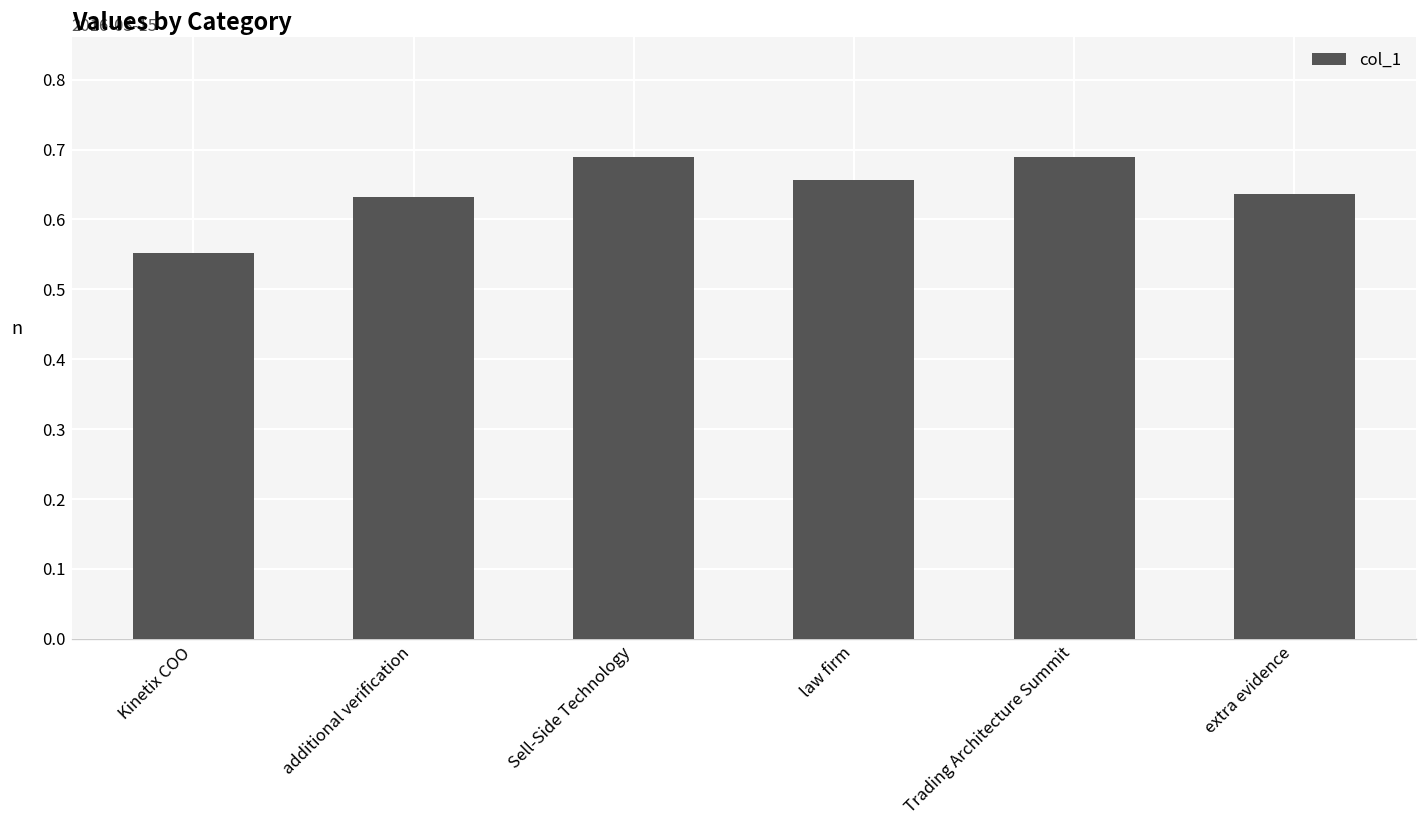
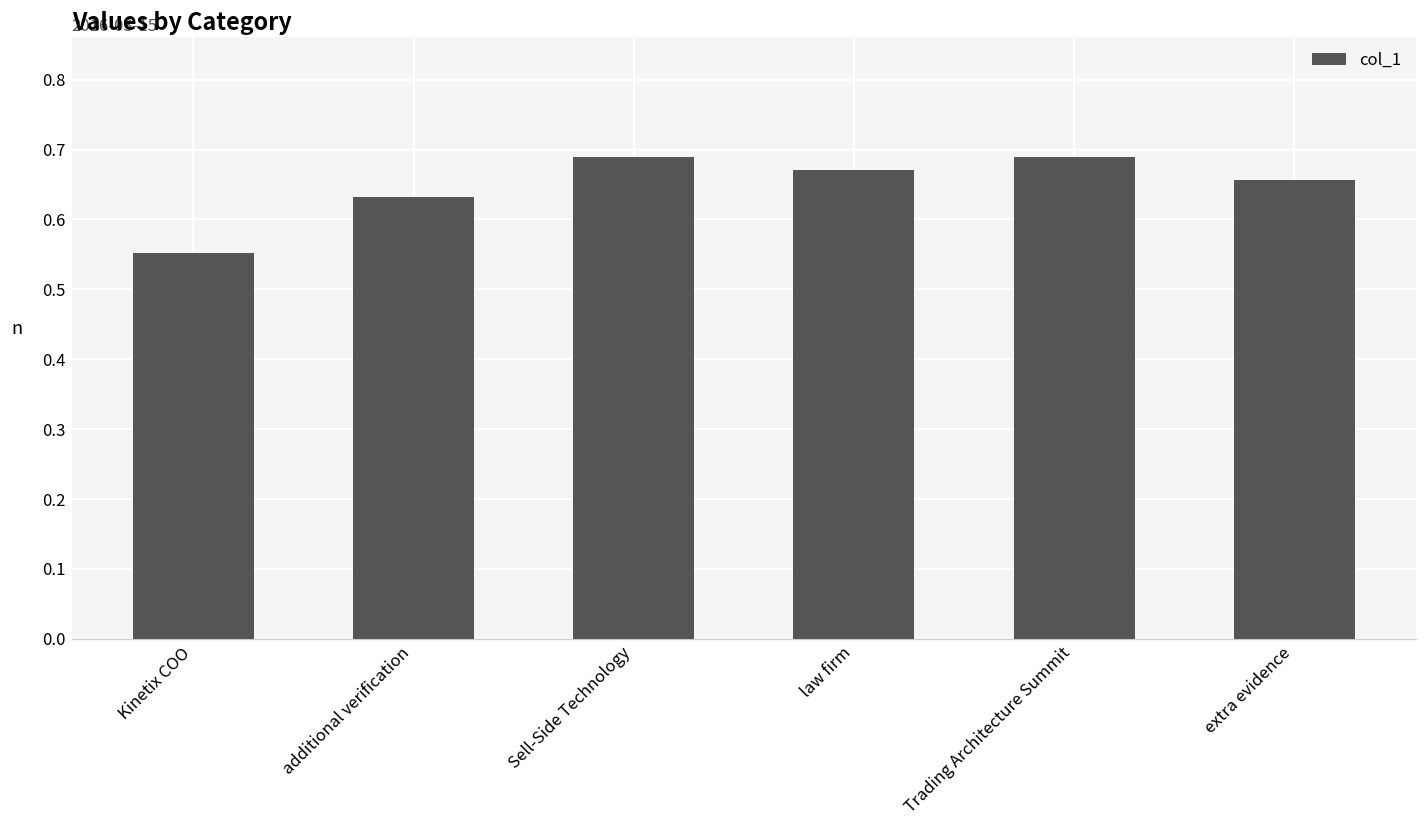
law firm: 0.66 -> 0.67
extra evidence: 0.64 -> 0.66
